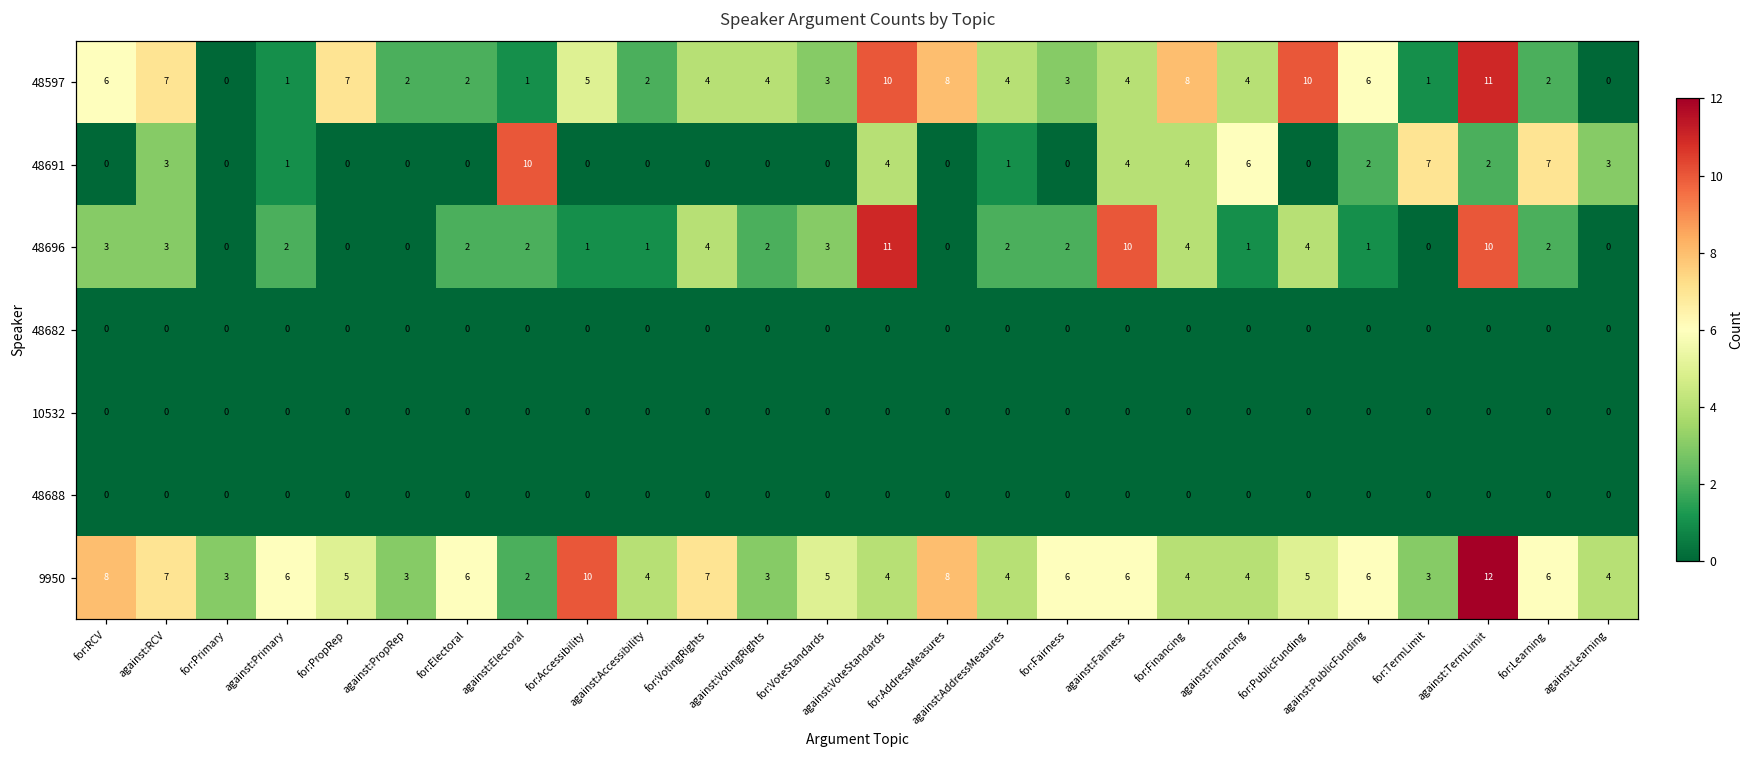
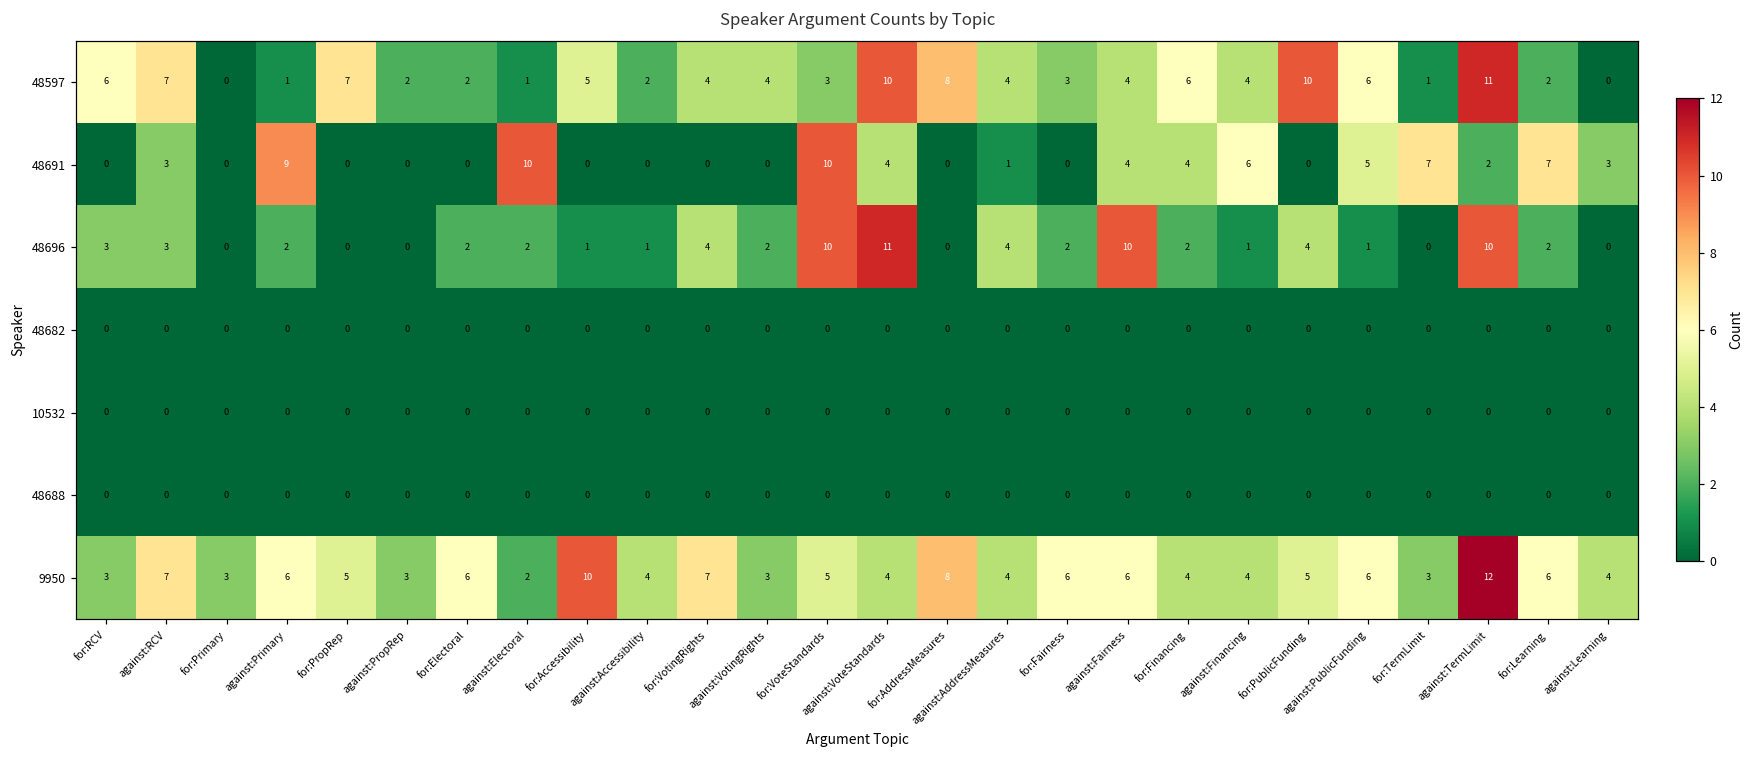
48597, for:Financing: 8 -> 6
48691, against:Primary: 1 -> 9
48691, for:VoteStandards: 0 -> 10
48691, against:PublicFunding: 2 -> 5
48696, for:VoteStandards: 3 -> 10
48696, against:AddressMeasures: 2 -> 4
48696, for:Financing: 4 -> 2
9950, for:RCV: 8 -> 3
